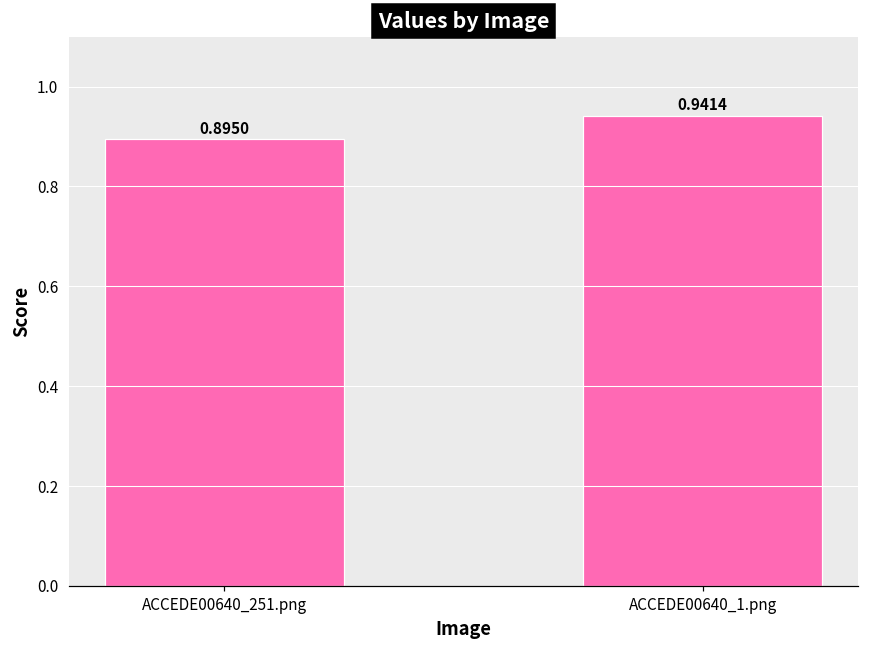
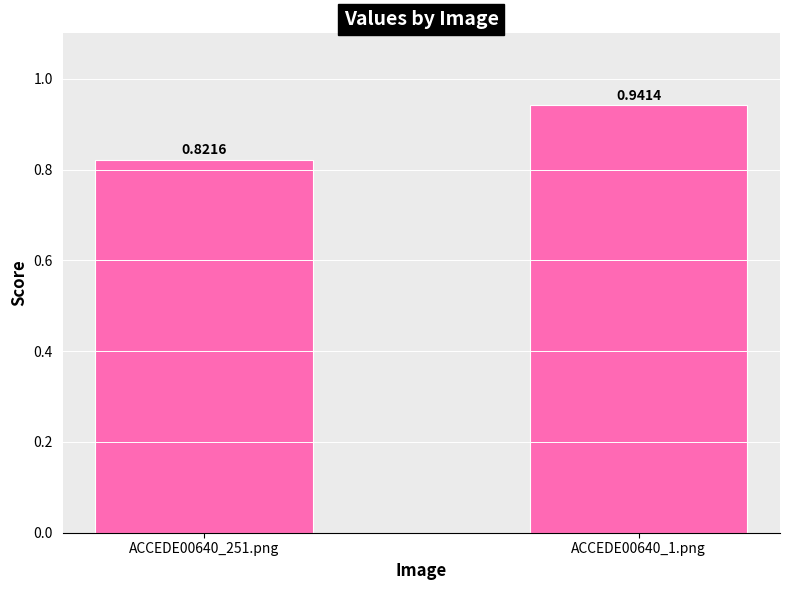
ACCEDE00640_251.png: 0.8950 -> 0.8216
